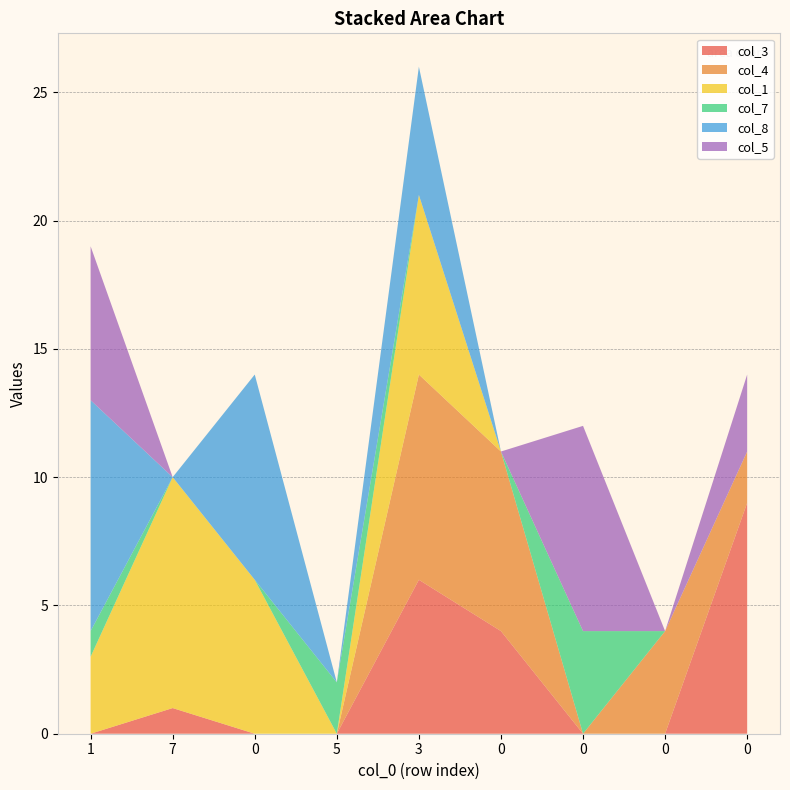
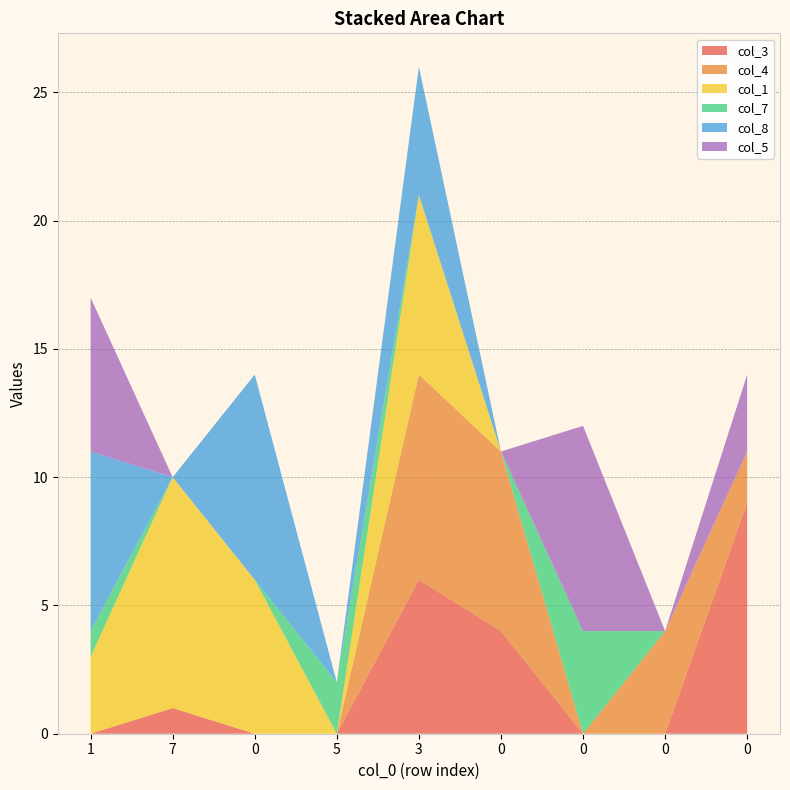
col_8, 1: 9 -> 7
